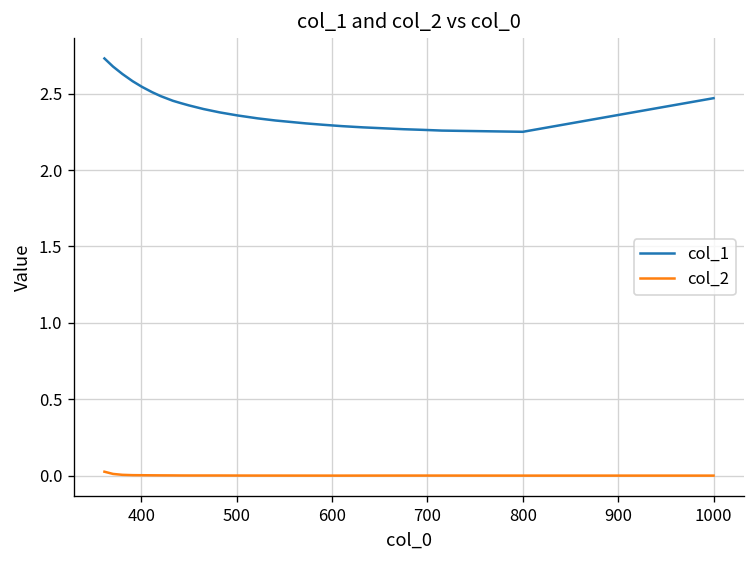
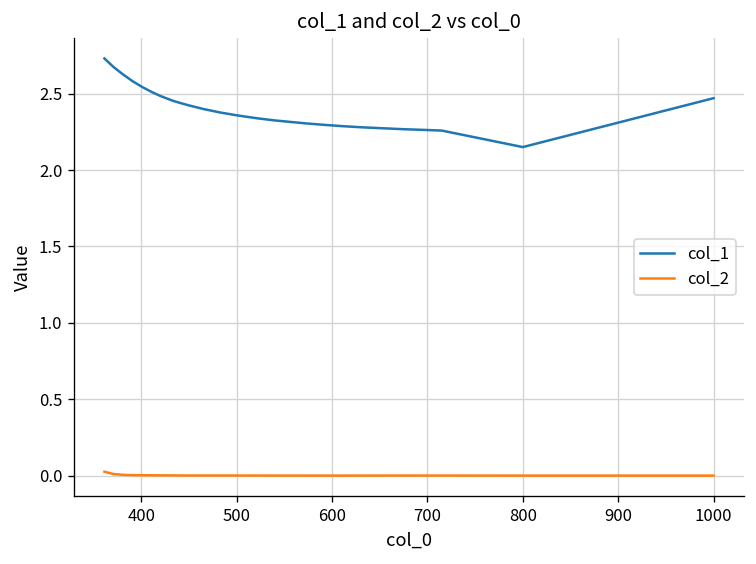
col_1, 800: 2.25 -> 2.15
